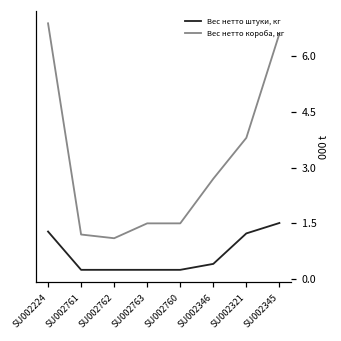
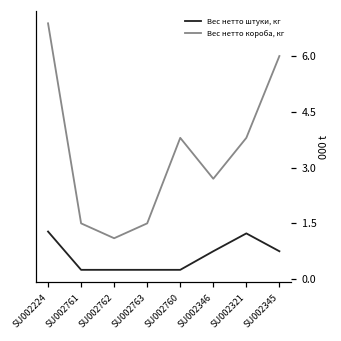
Вес нетто короба, кг, SU002761: 1.2 -> 1.5
Вес нетто короба, кг, SU002760: 1.5 -> 3.8
Вес нетто штуки, кг, SU002346: 0.4 -> 0.8
Вес нетто штуки, кг, SU002345: 1.5 -> 0.8
Вес нетто короба, кг, SU002345: 6.6 -> 6.0
